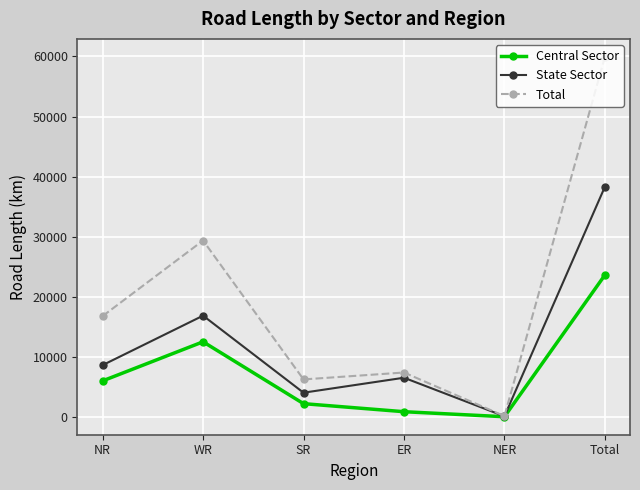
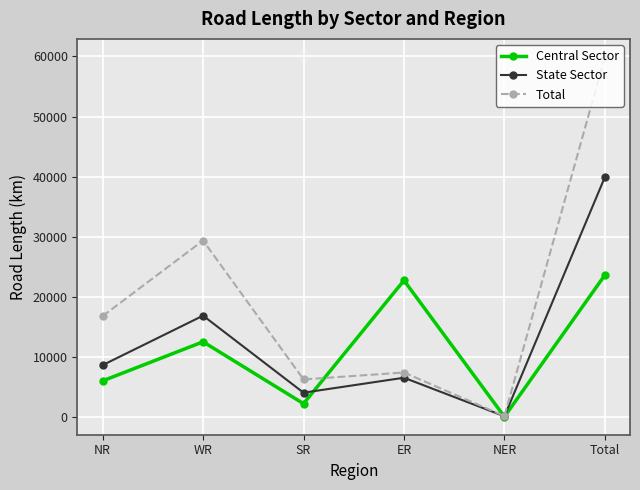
Central Sector, ER: 1000 -> 23000
State Sector, Total: 38000 -> 40000
